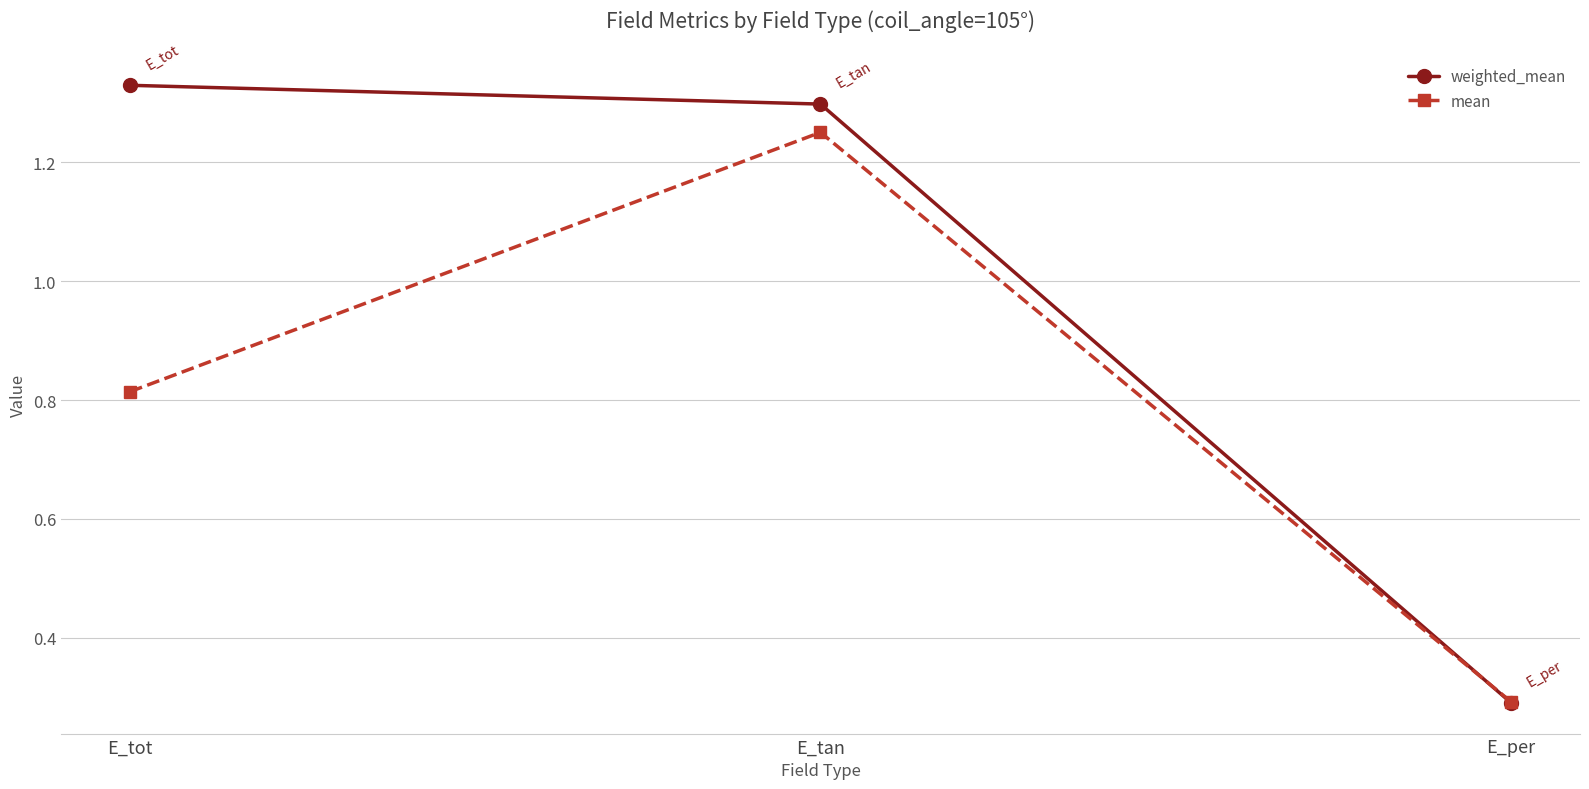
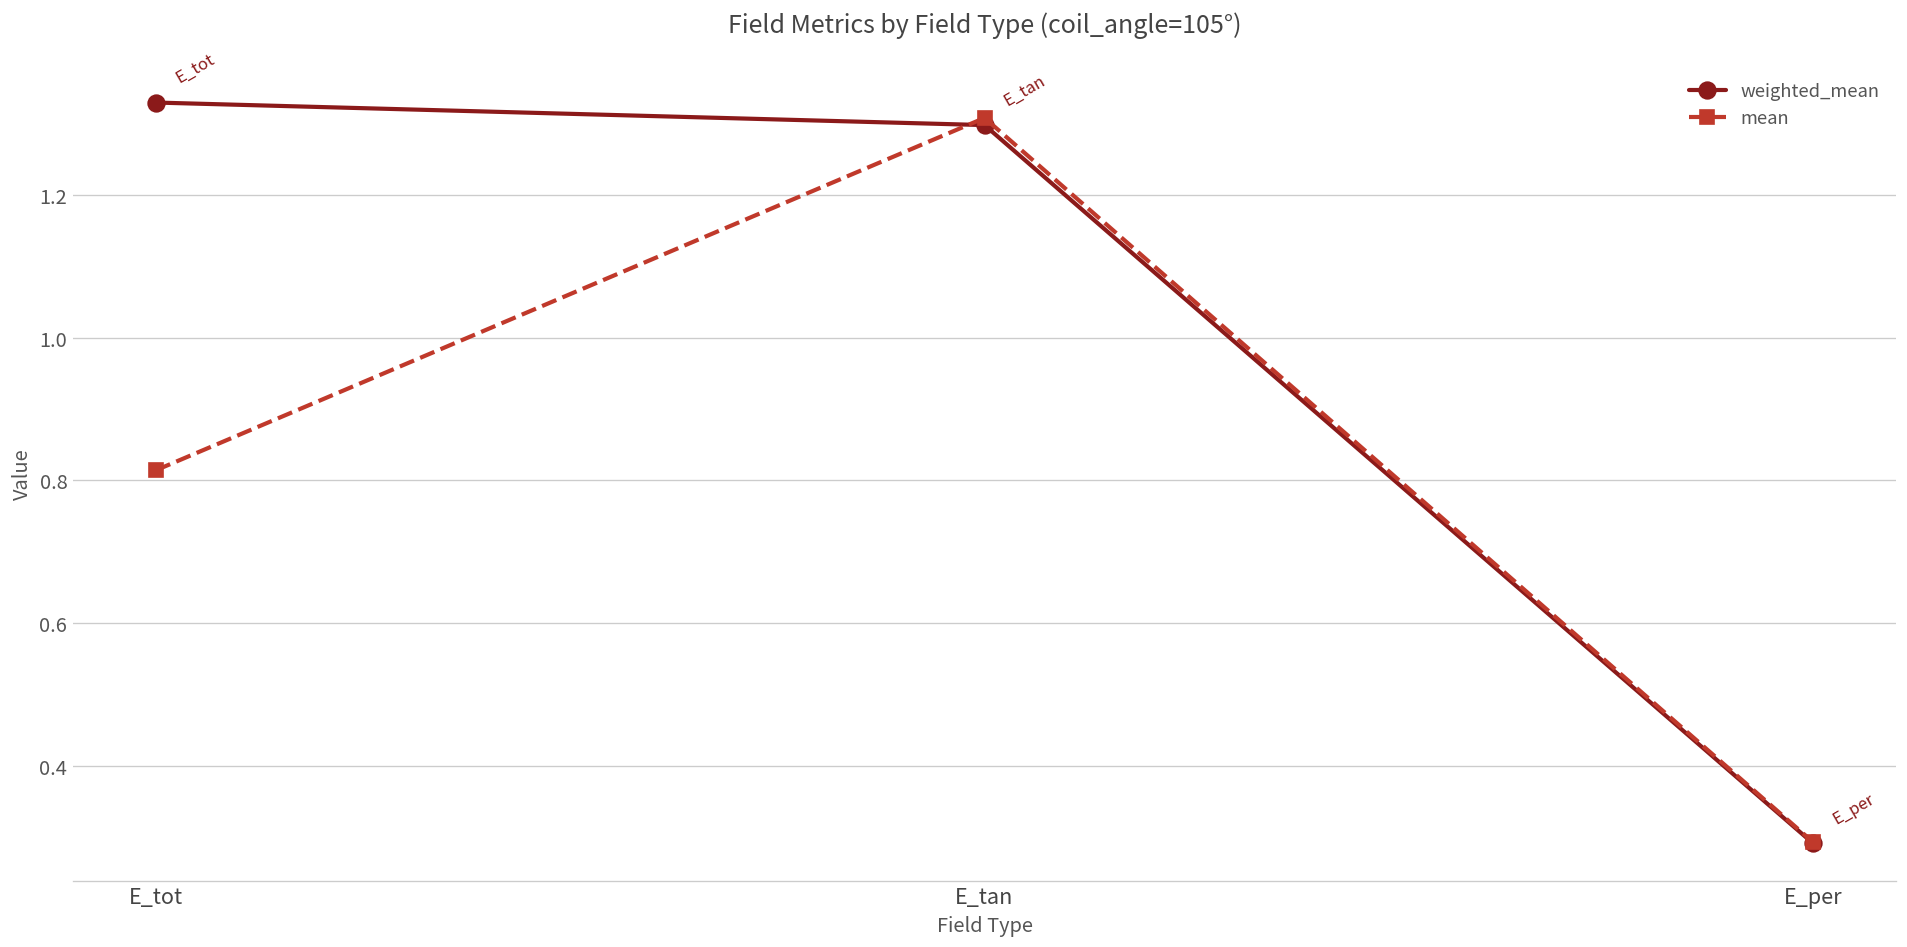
mean, E_tan: 1.25 -> 1.31
